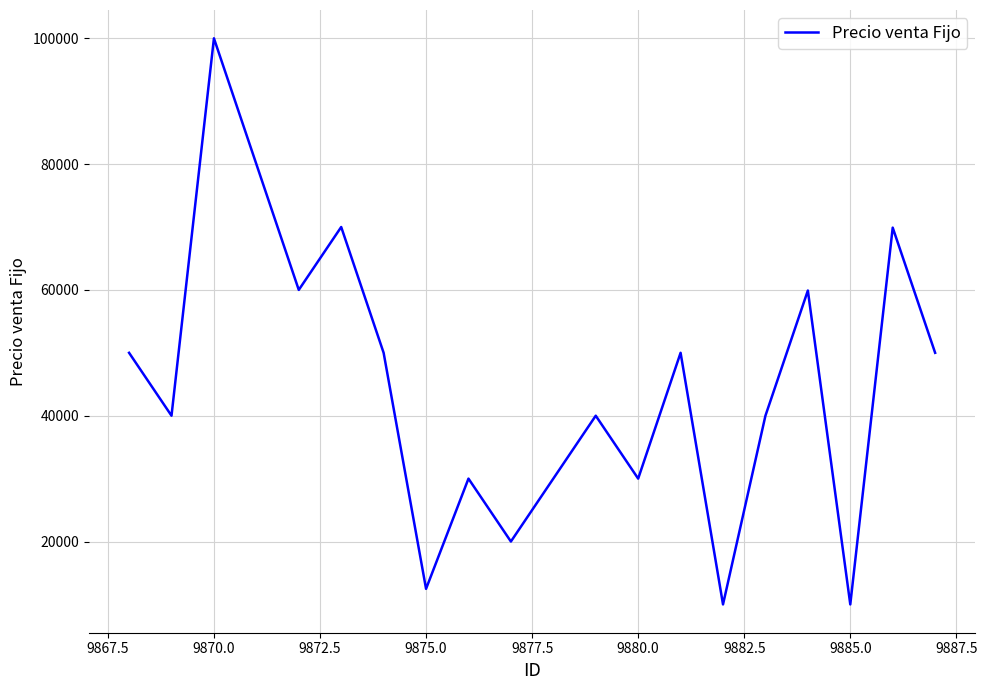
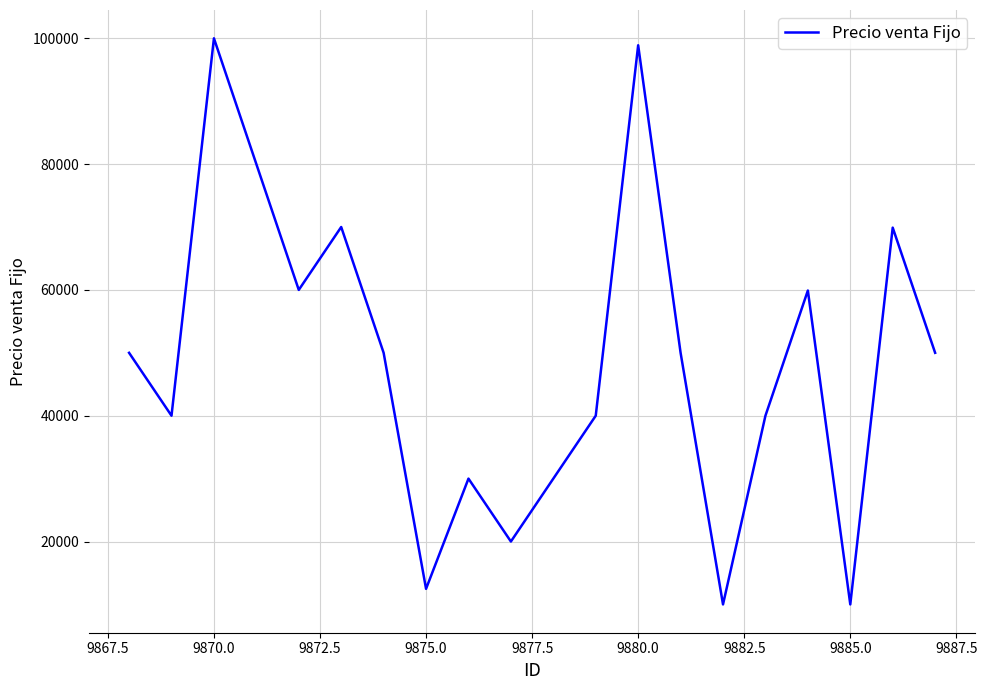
9880.0: 30000 -> 99000
